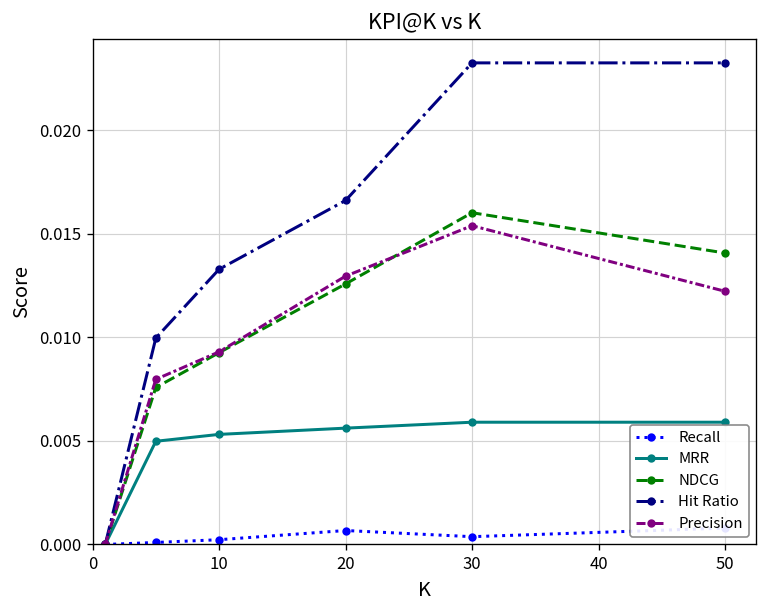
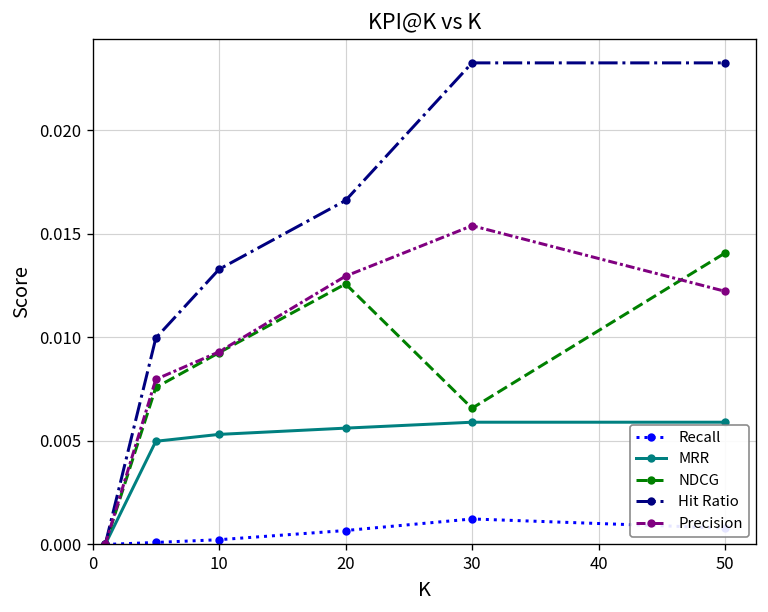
Recall, 30: 0.0004 -> 0.0012
NDCG, 30: 0.0160 -> 0.0066
